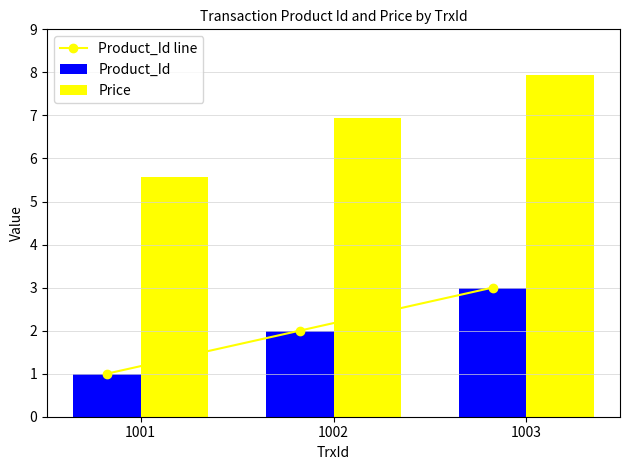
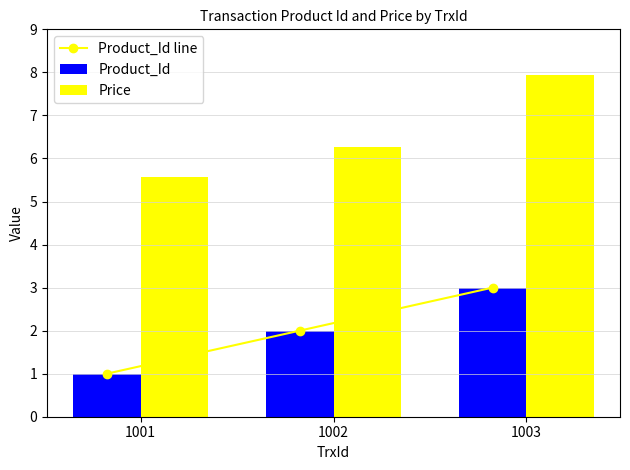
Price, 1002: 7.0 -> 6.3
